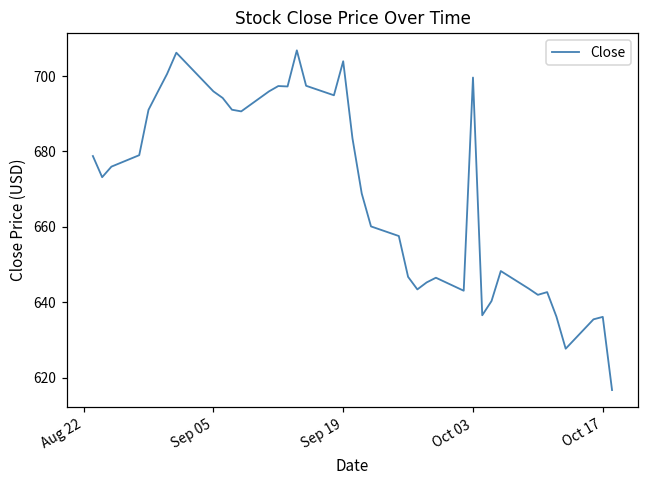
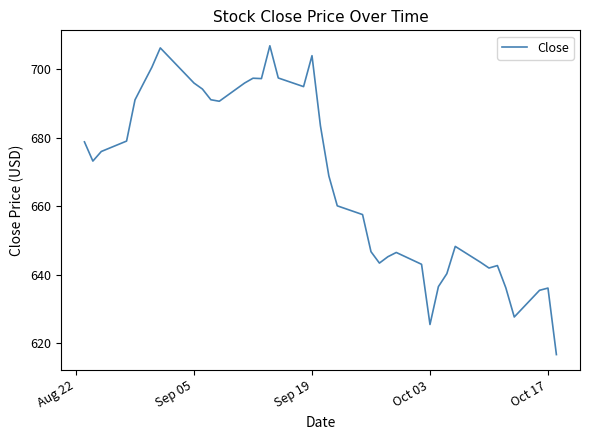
Oct 03: 700 -> 625
